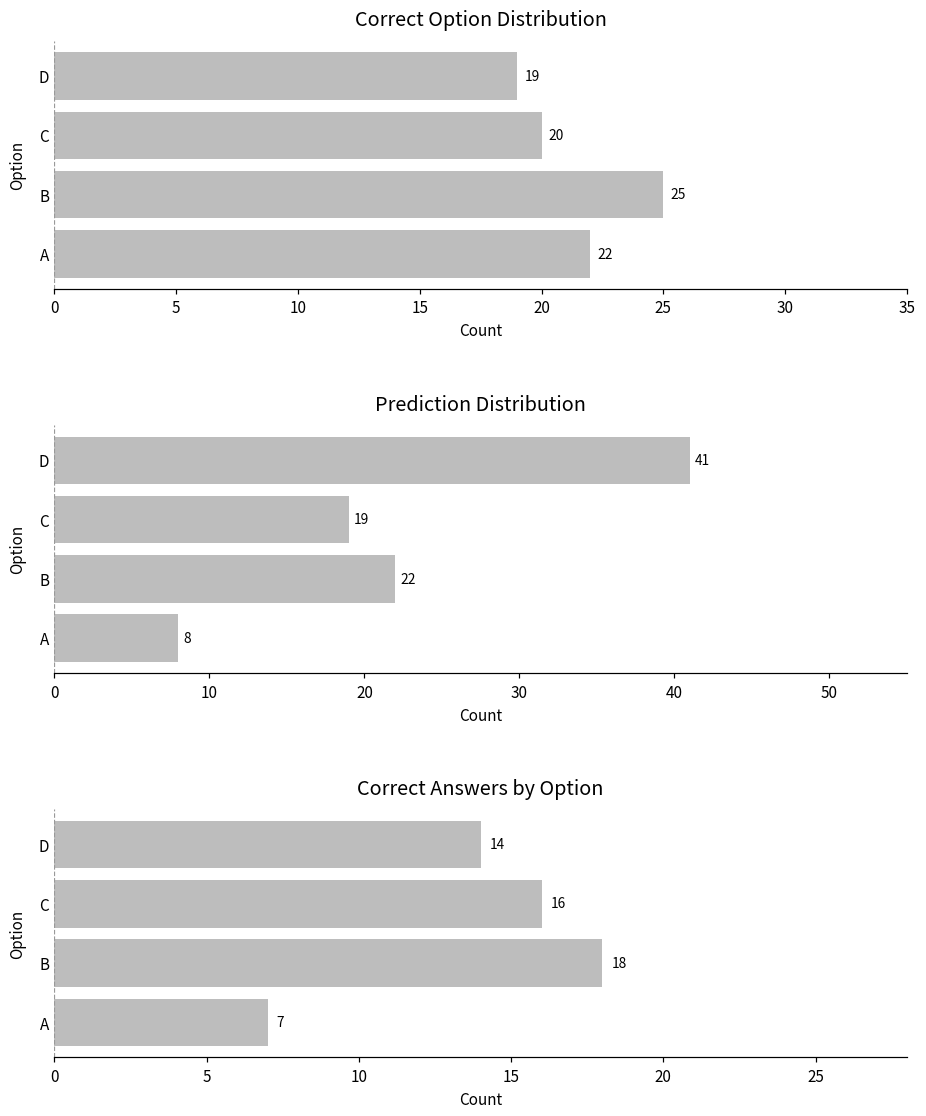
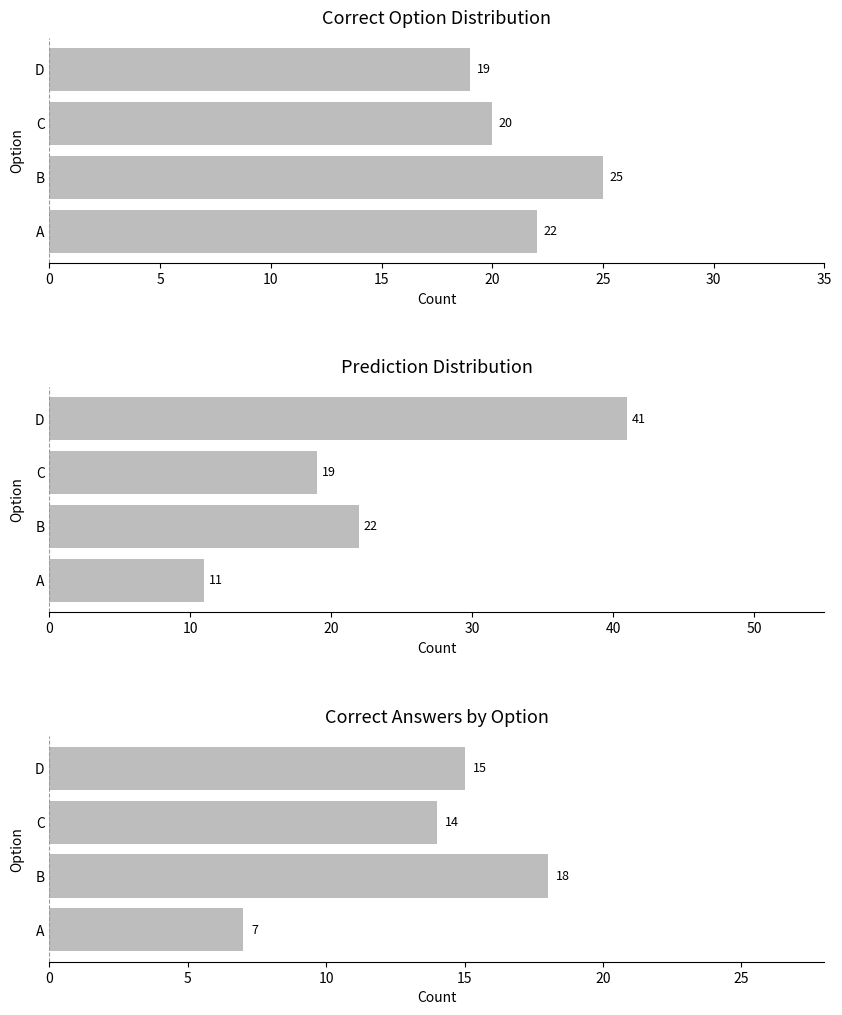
Prediction Distribution, A: 8 -> 11
Correct Answers by Option, D: 14 -> 15
Correct Answers by Option, C: 16 -> 14
